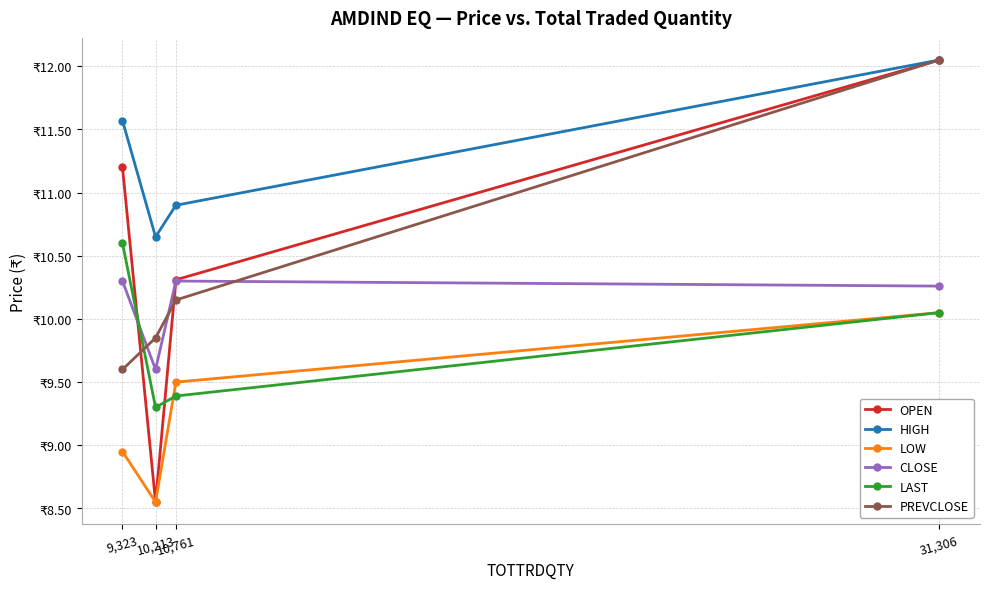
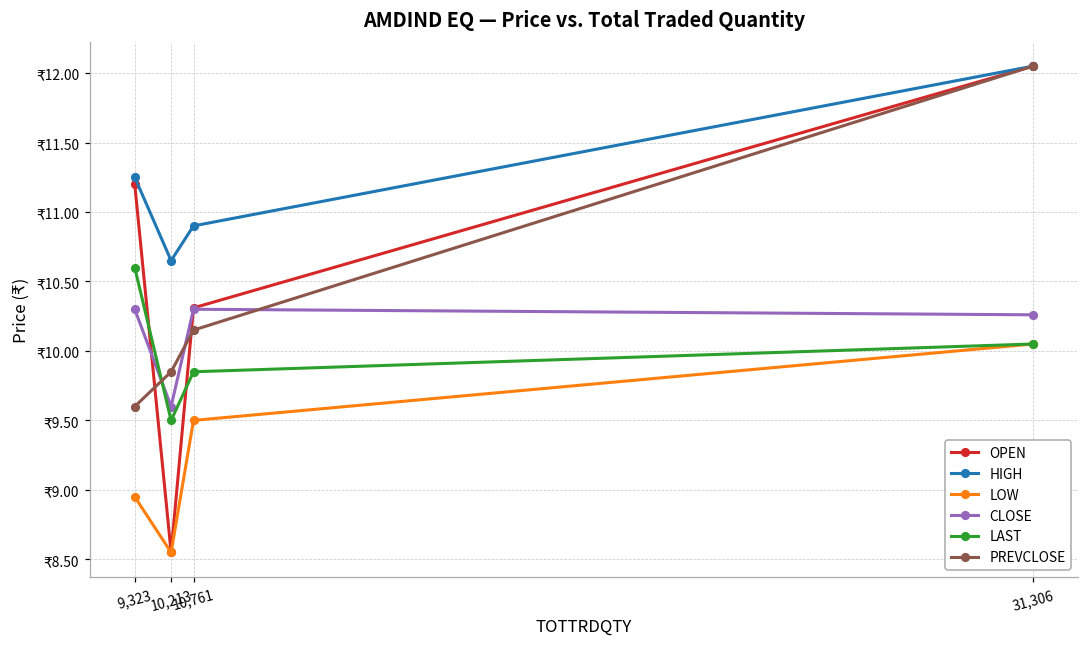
HIGH, 9,323: ₹11.57 -> ₹11.25
LAST, 10,213: ₹9.3 -> ₹9.5
LAST, 10,761: ₹9.39 -> ₹9.85
